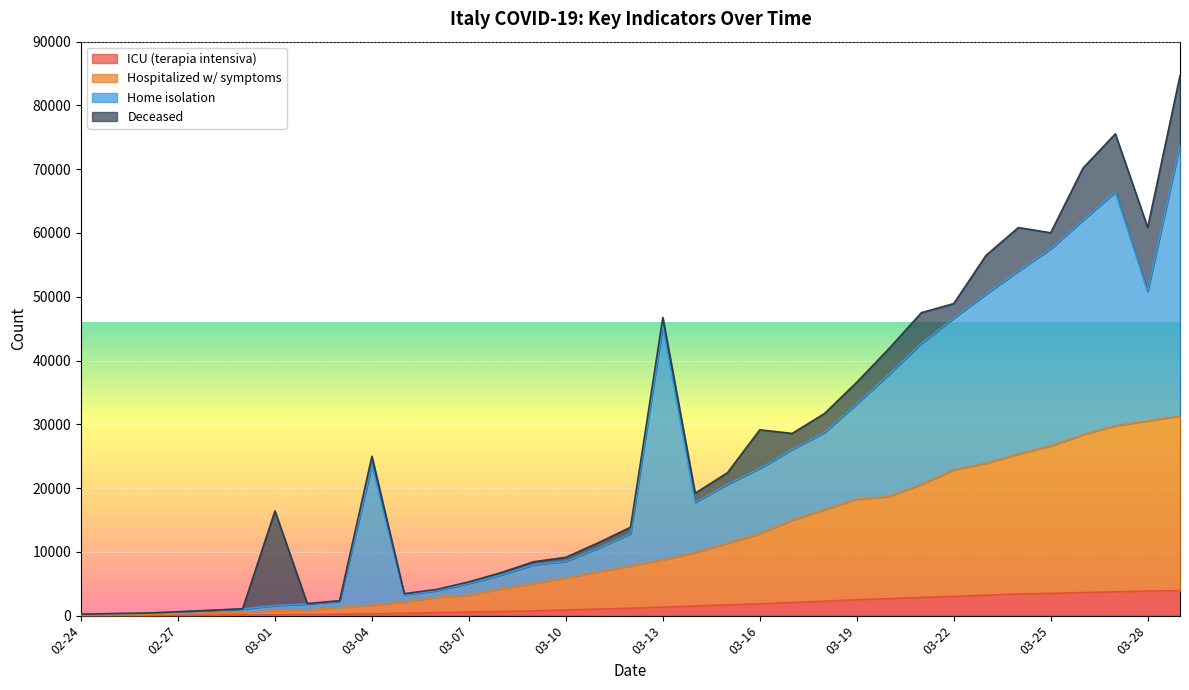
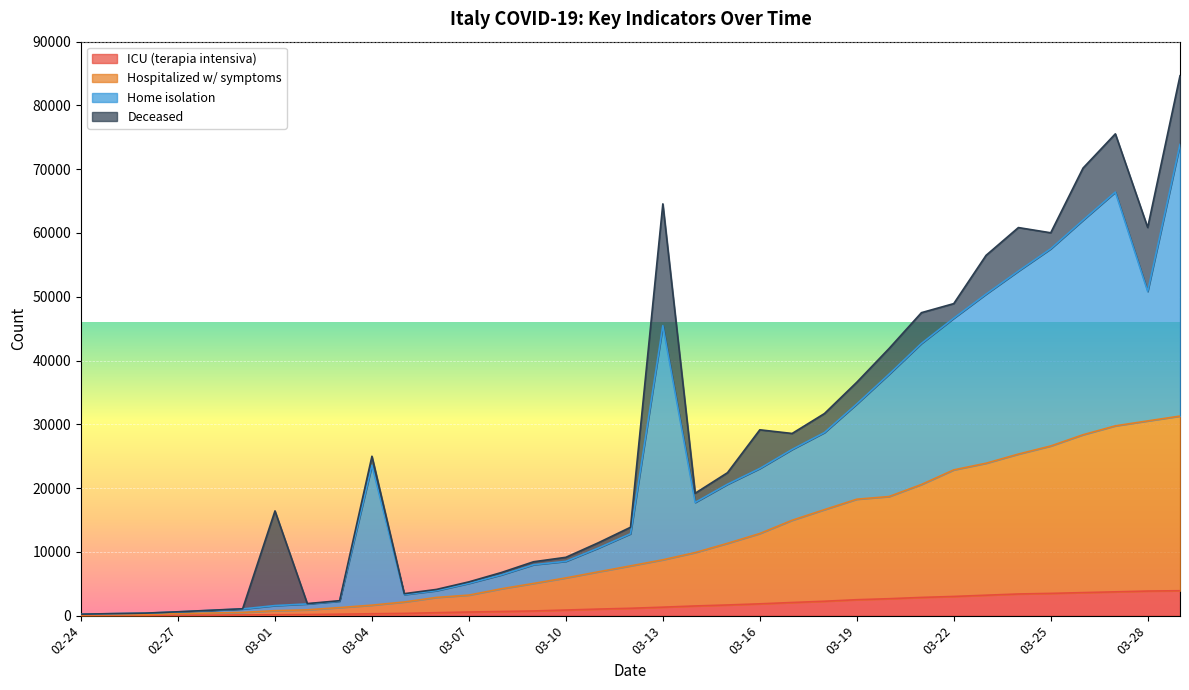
Deceased, 03-13: 1000 -> 19000
